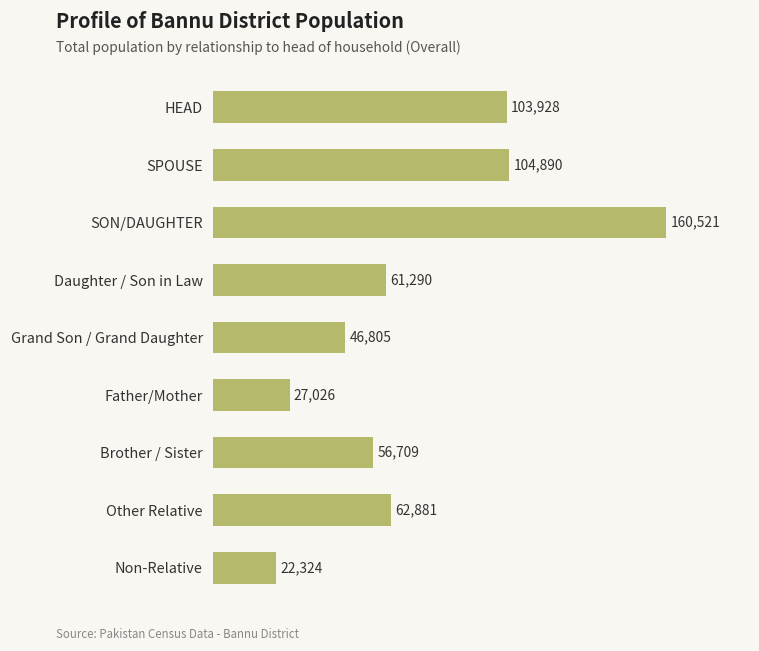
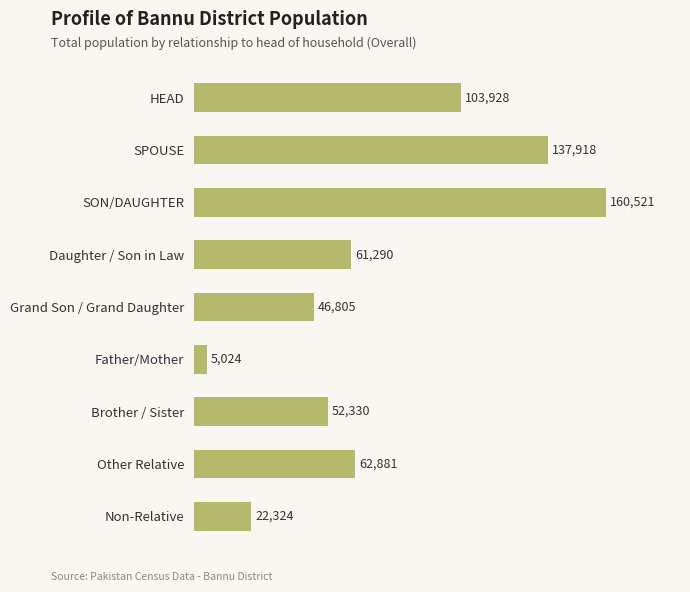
SPOUSE: 104,890 -> 137,918
Father/Mother: 27,026 -> 5,024
Brother / Sister: 56,709 -> 52,330
